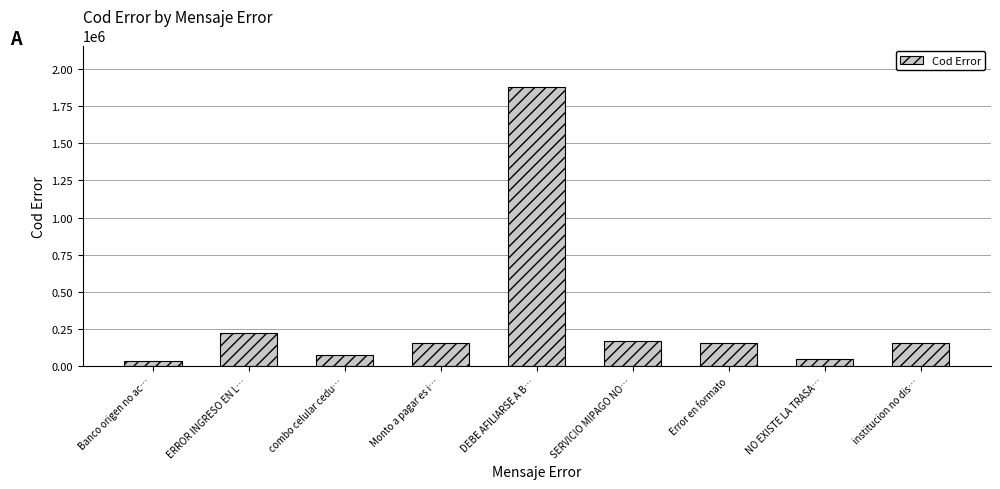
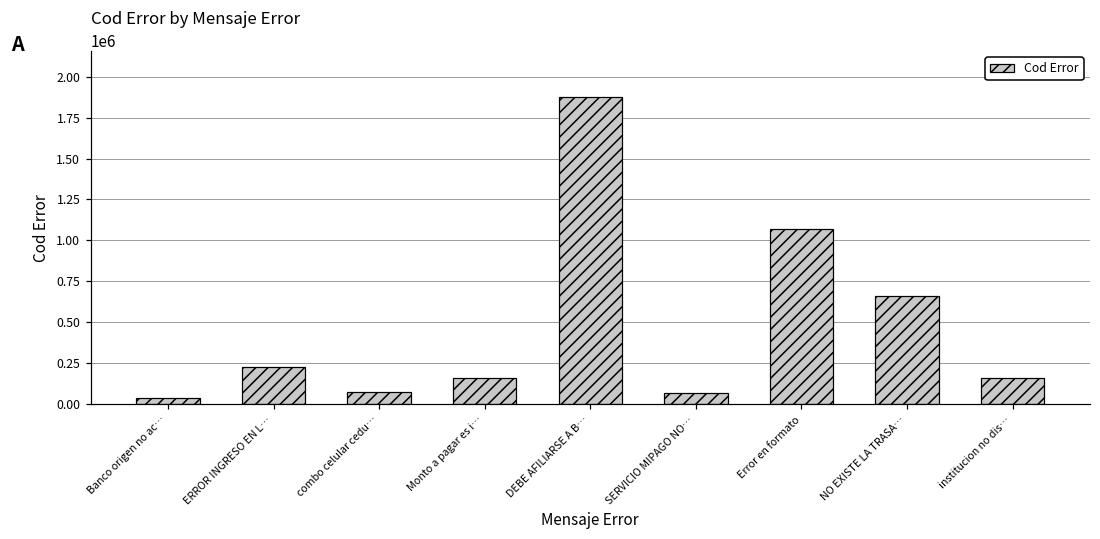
SERVICIO MIPAGO NO…: 170000 -> 70000
Error en formato: 160000 -> 1070000
NO EXISTE LA TRASA…: 50000 -> 660000
